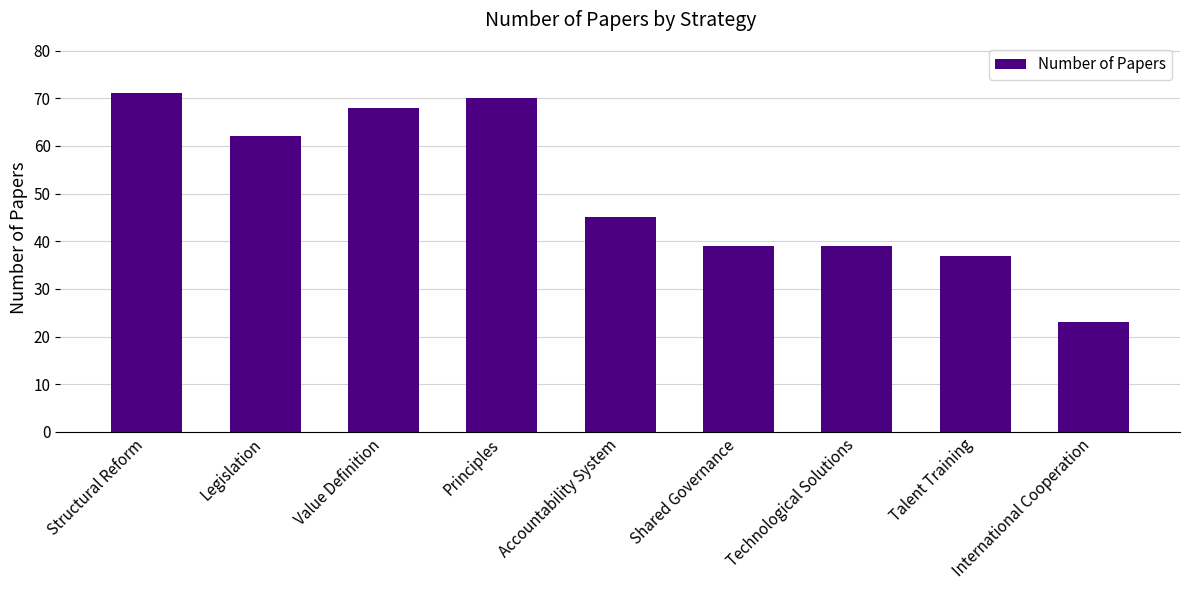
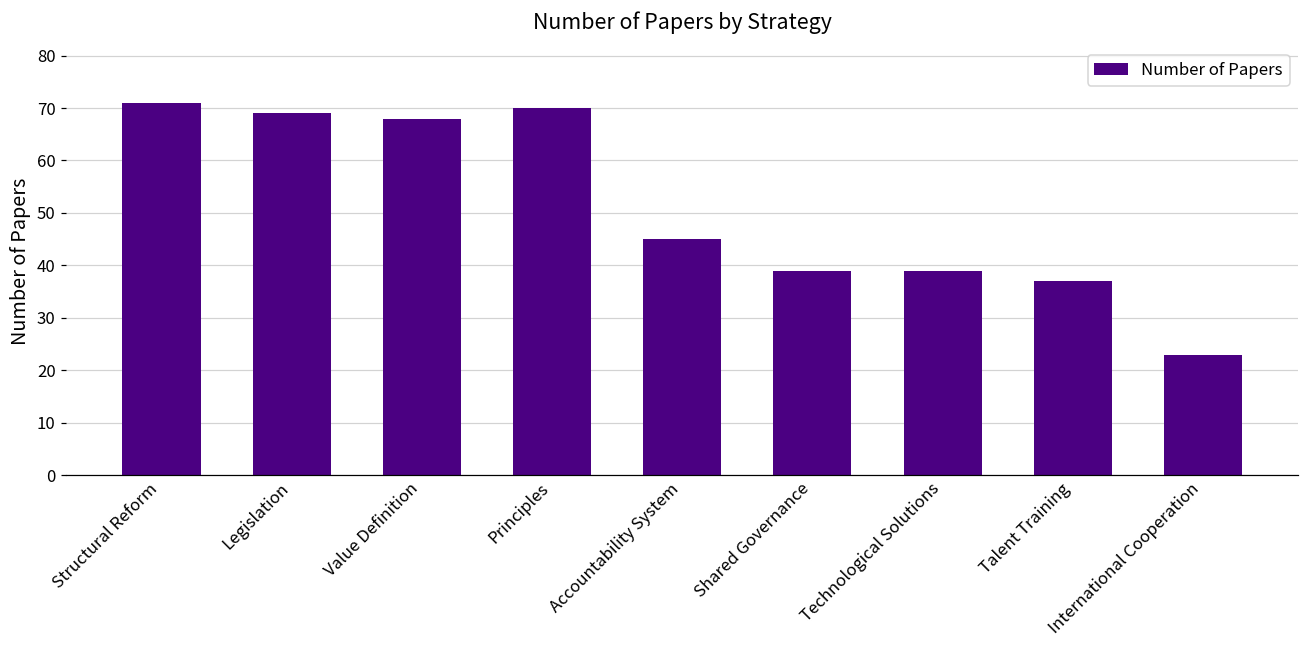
Legislation: 62 -> 69
